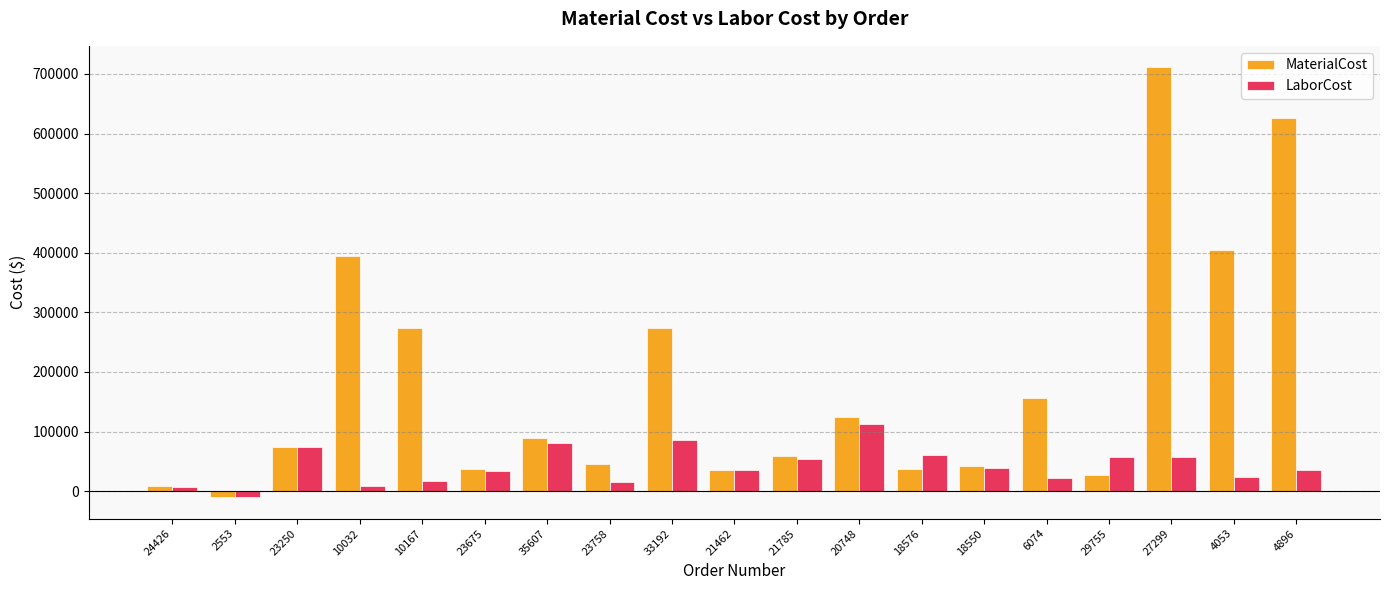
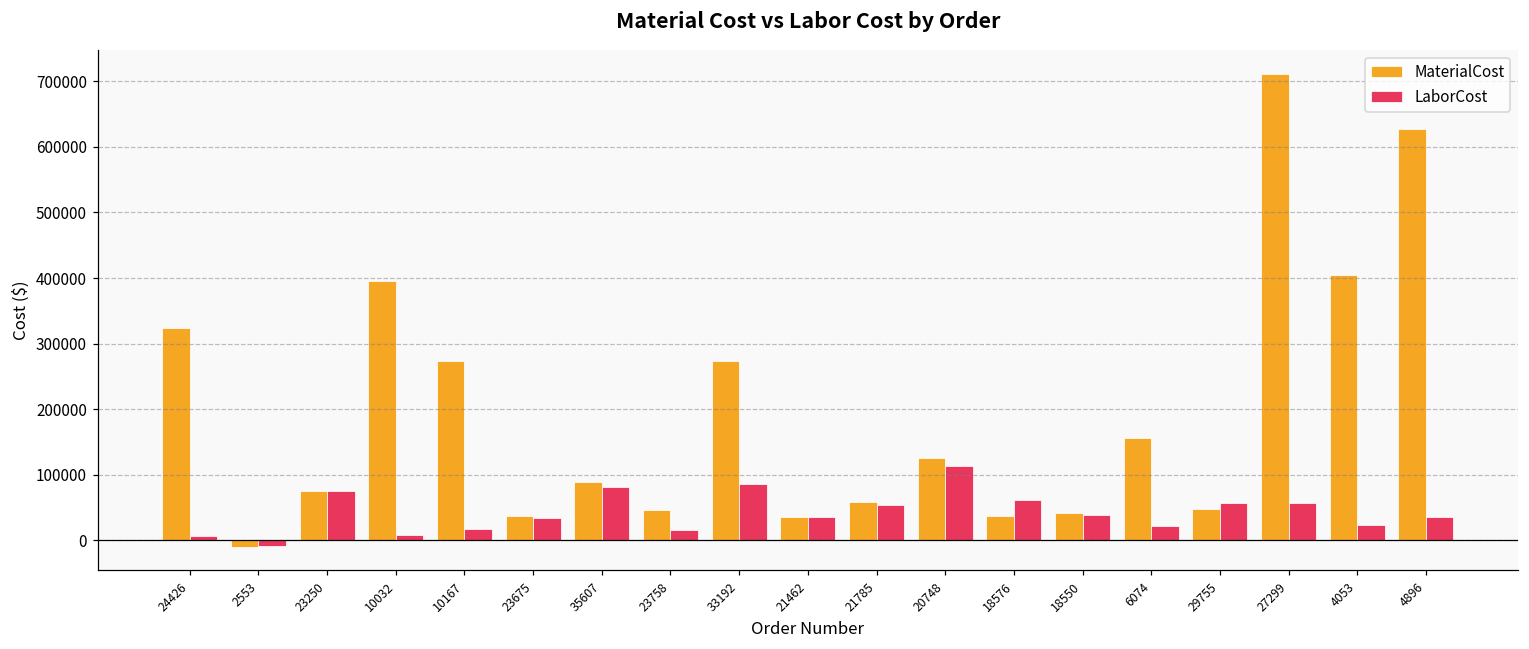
MaterialCost, 24426: 10000 -> 320000
MaterialCost, 29755: 30000 -> 50000
